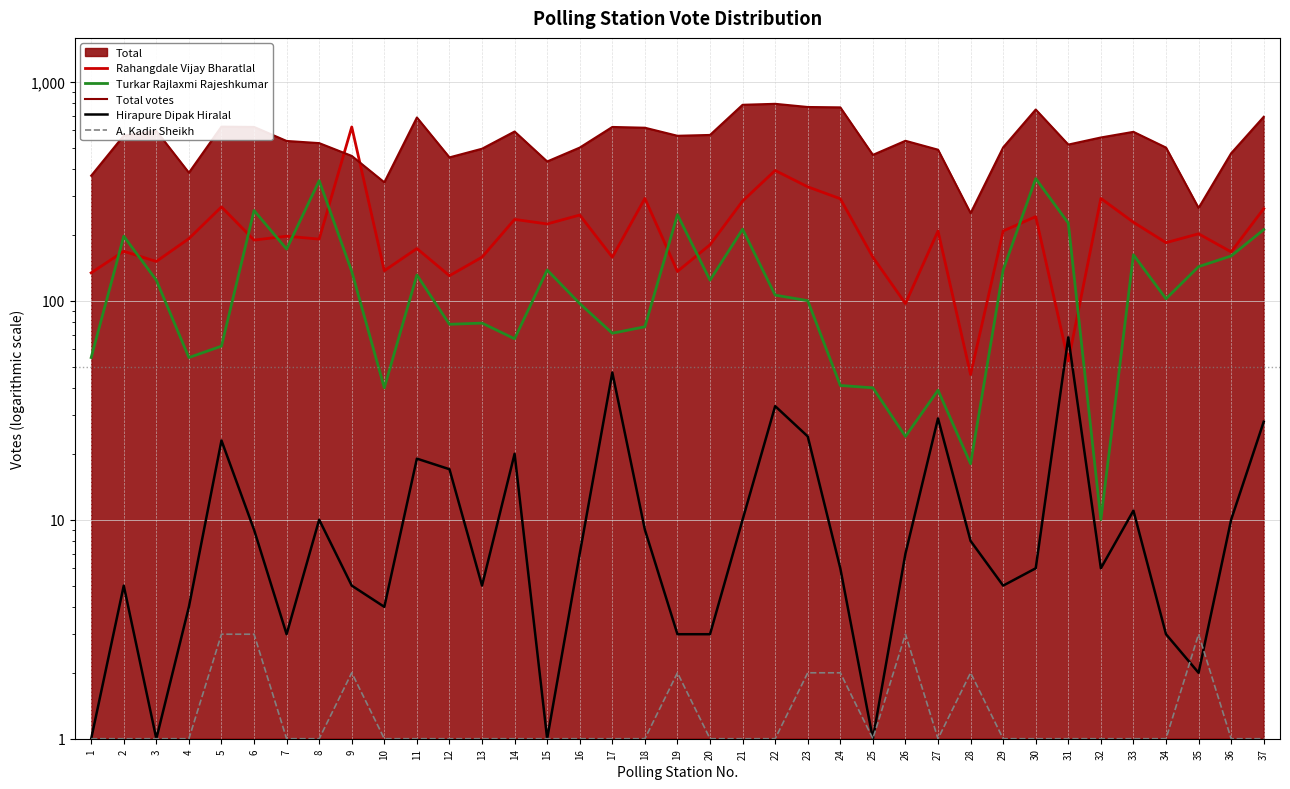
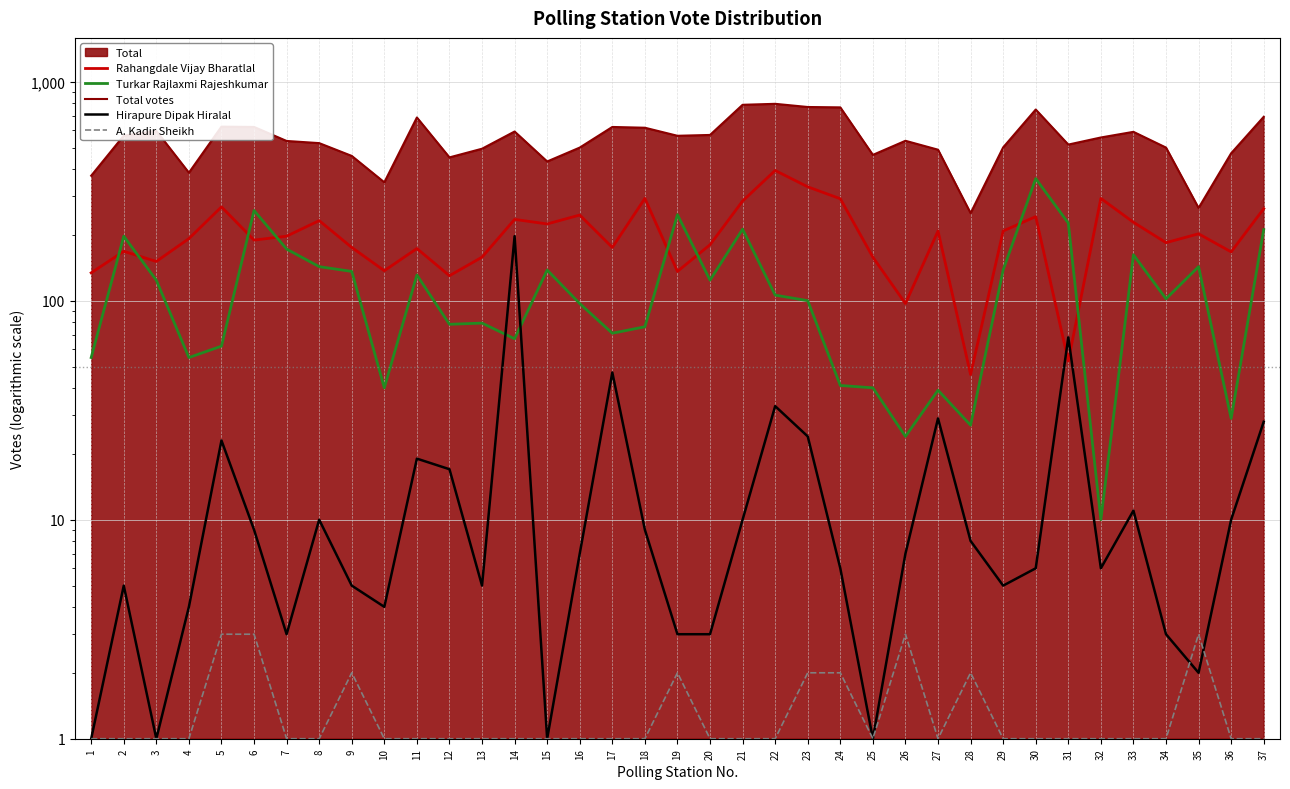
Rahangdale Vijay Bharatlal, 8: 190 -> 230
Turkar Rajlaxmi Rajeshkumar, 8: 350 -> 140
Rahangdale Vijay Bharatlal, 9: 620 -> 180
Hirapure Dipak Hiralal, 14: 20 -> 200
Rahangdale Vijay Bharatlal, 17: 160 -> 180
Turkar Rajlaxmi Rajeshkumar, 28: 18 -> 27
Turkar Rajlaxmi Rajeshkumar, 36: 160 -> 29
